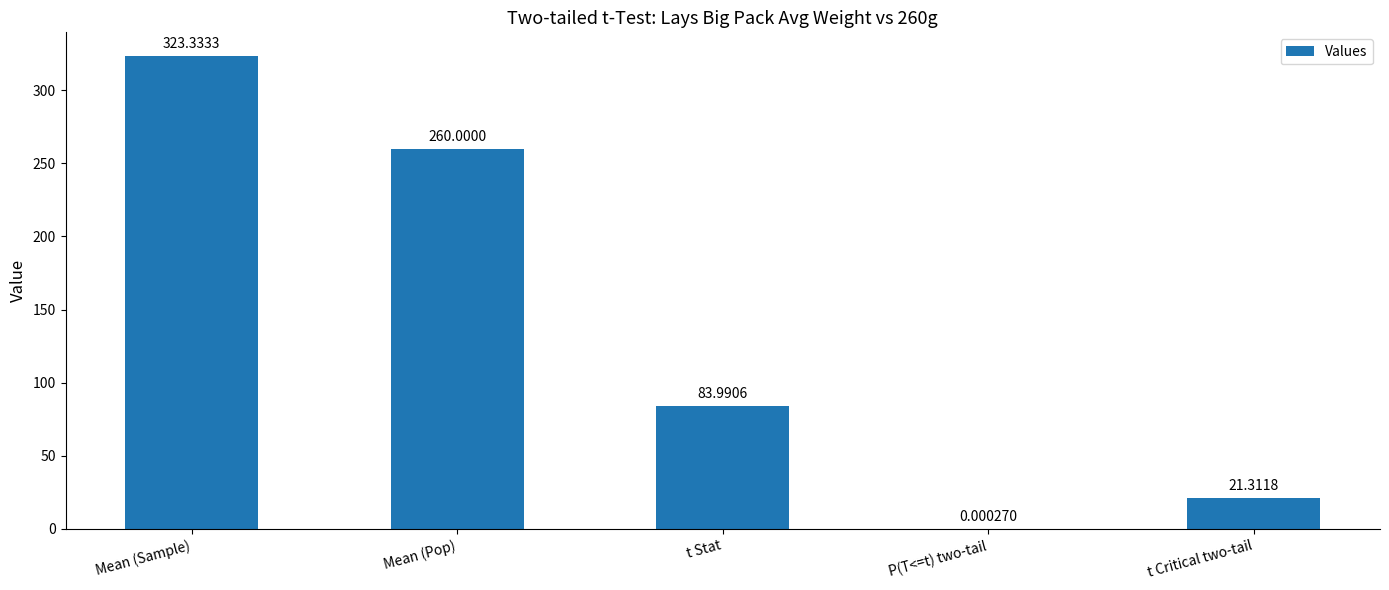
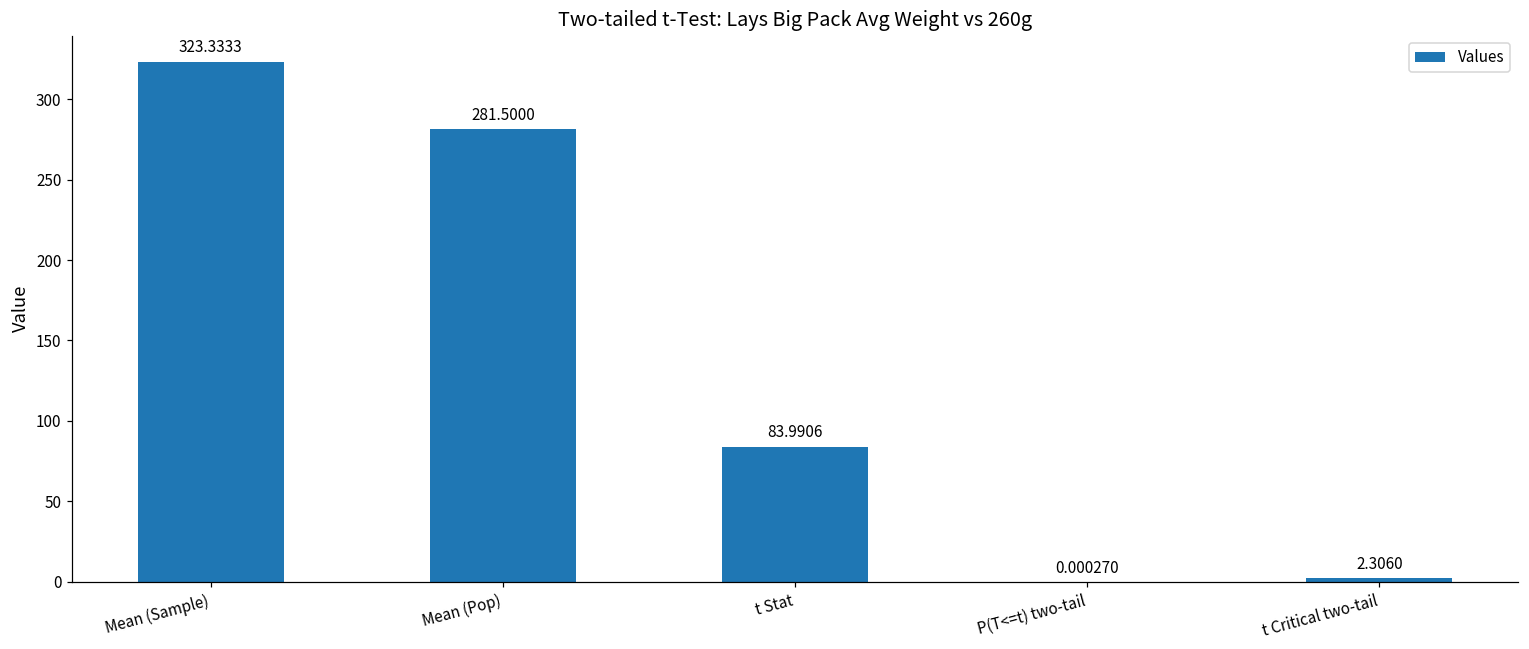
Mean (Pop): 260.0000 -> 281.5000
t Critical two-tail: 21.3118 -> 2.3060
